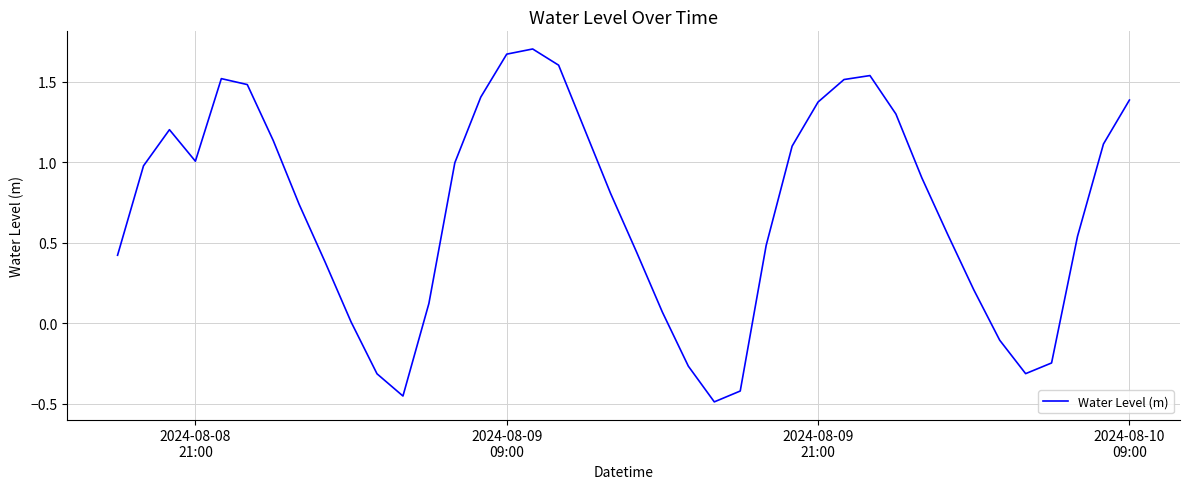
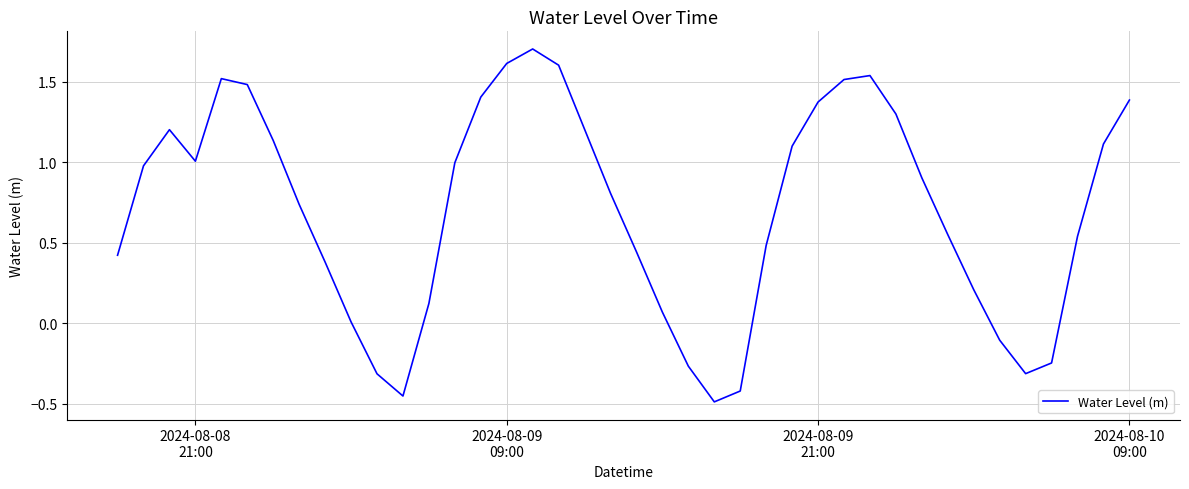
2024-08-09 09:00: 1.67 -> 1.61
